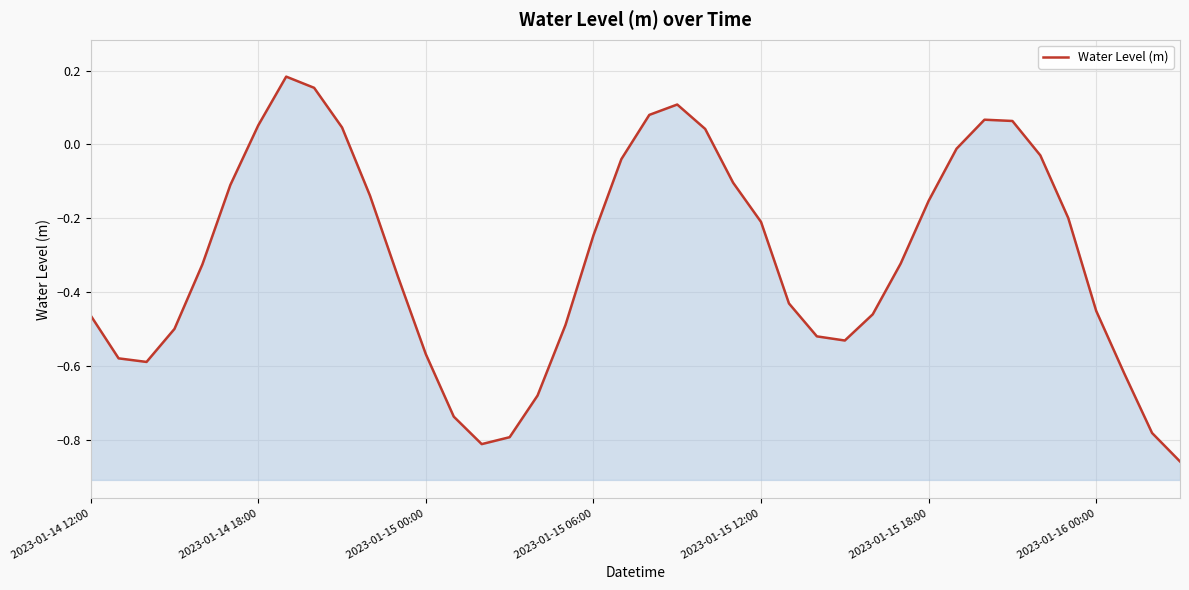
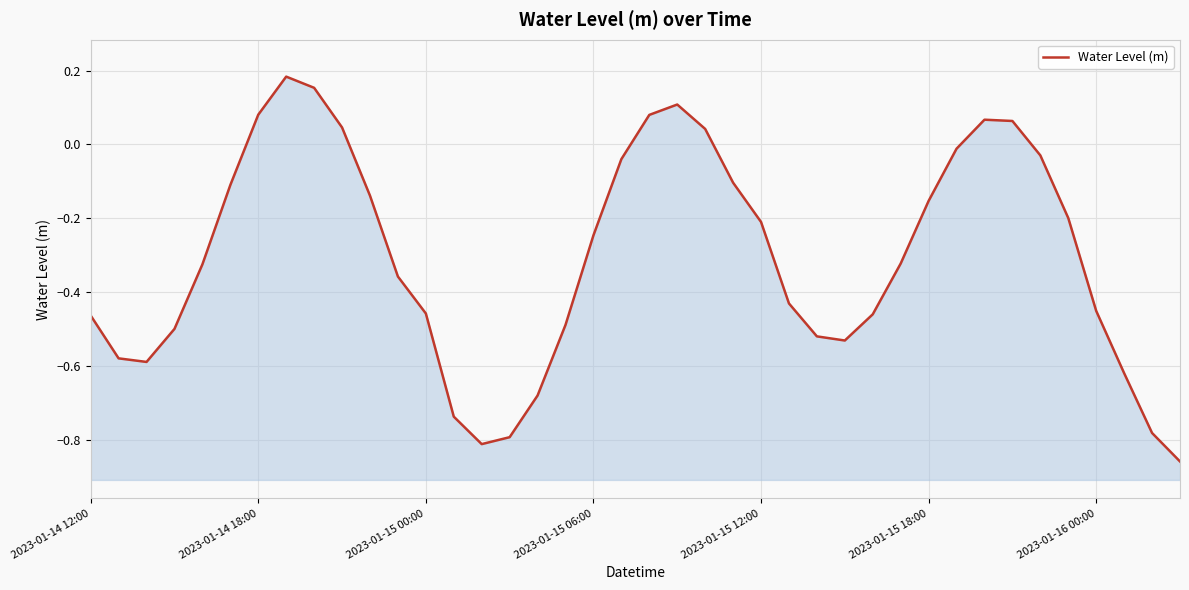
2023-01-14 18:00: 0.05 -> 0.08
2023-01-15 00:00: -0.57 -> -0.46
